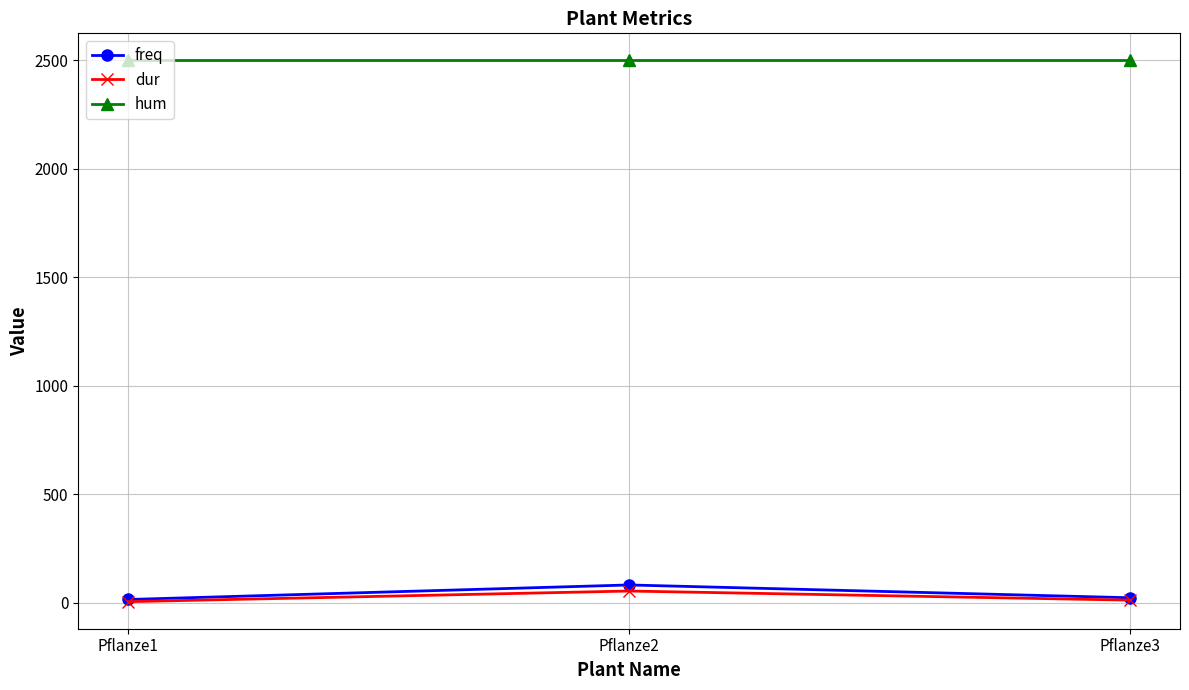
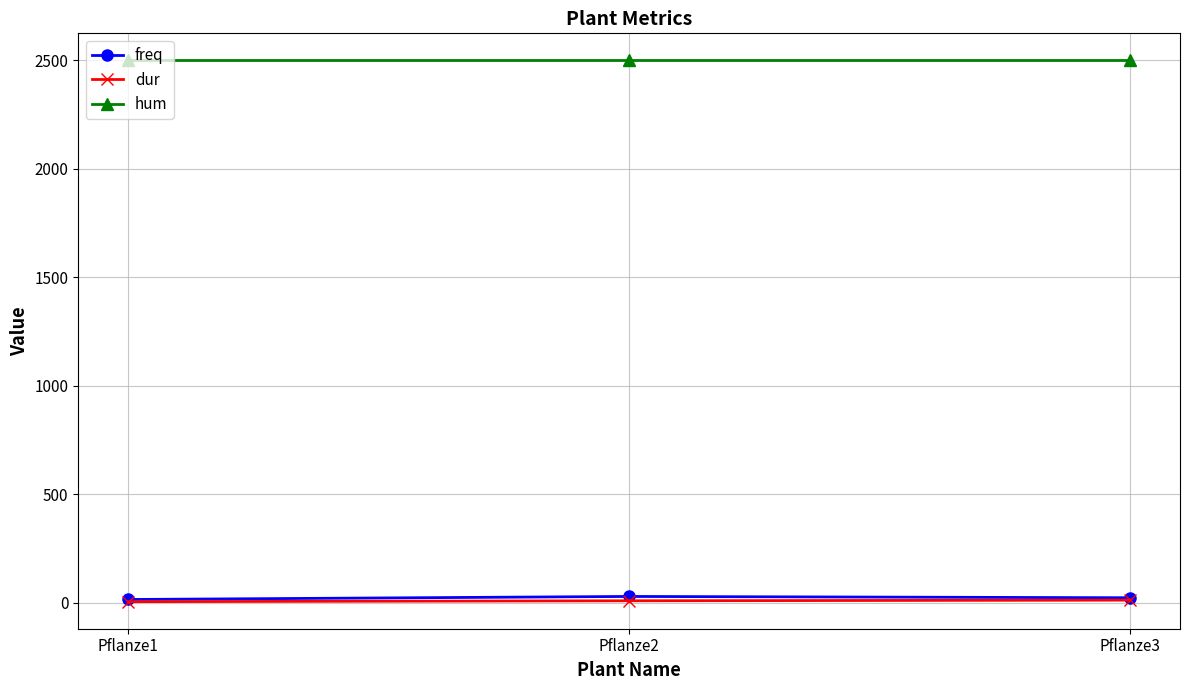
freq, Pflanze2: 80 -> 30
dur, Pflanze2: 50 -> 10
